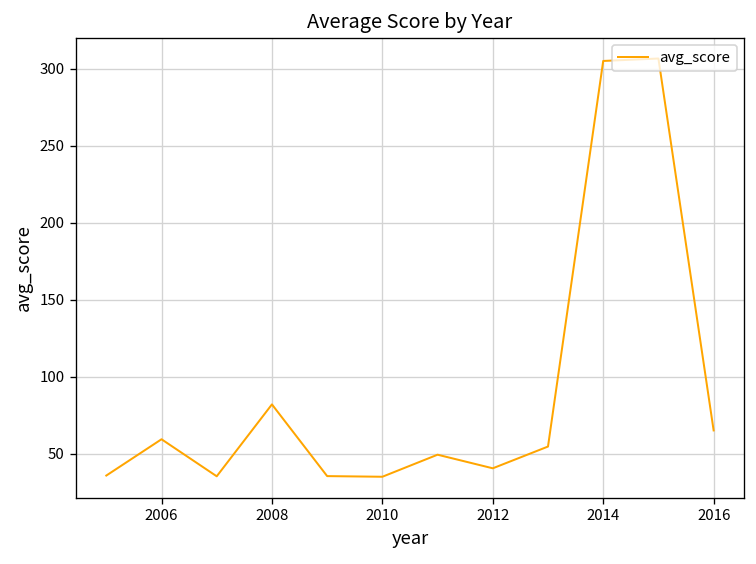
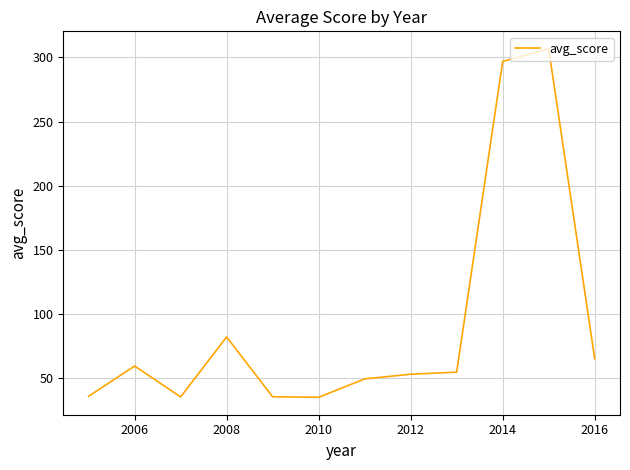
2012: 41 -> 53
2014: 305 -> 297
